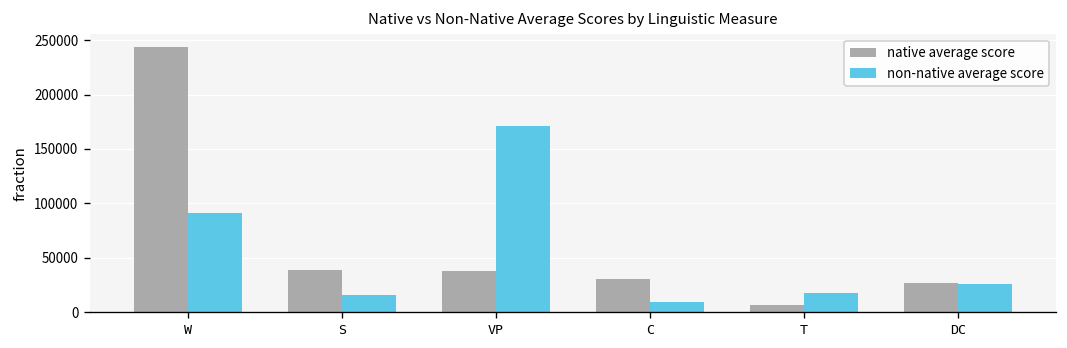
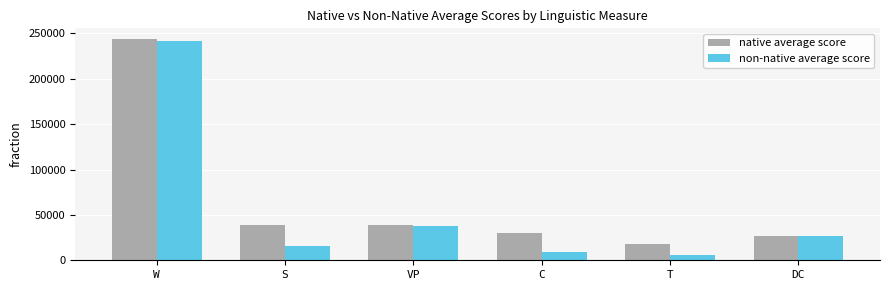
non-native average score, W: 90000 -> 240000
non-native average score, VP: 170000 -> 40000
native average score, T: 10000 -> 20000
non-native average score, T: 20000 -> 10000
